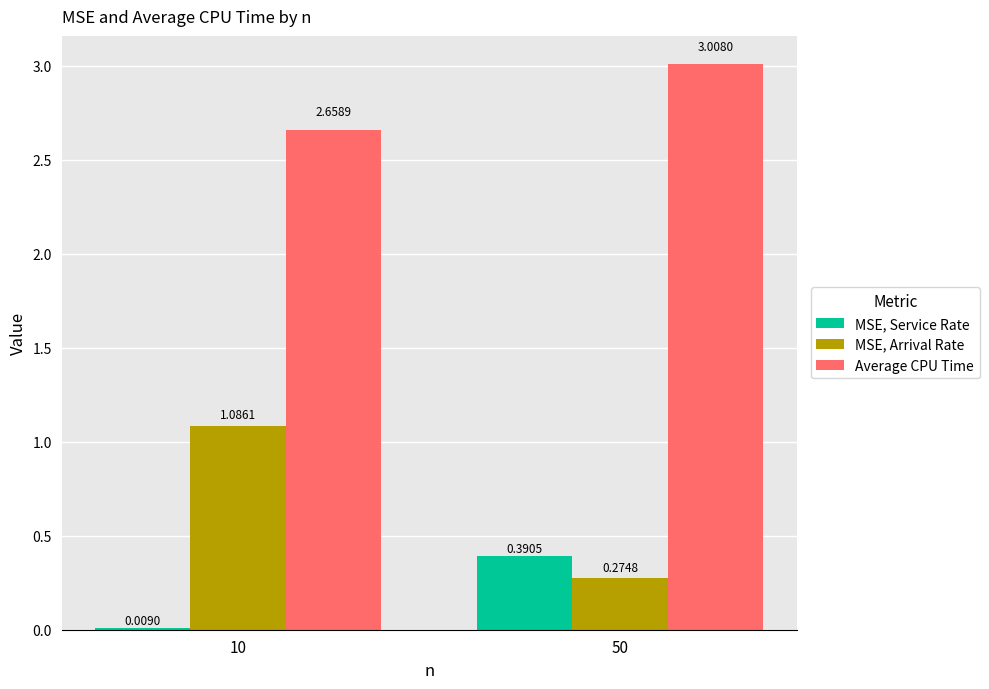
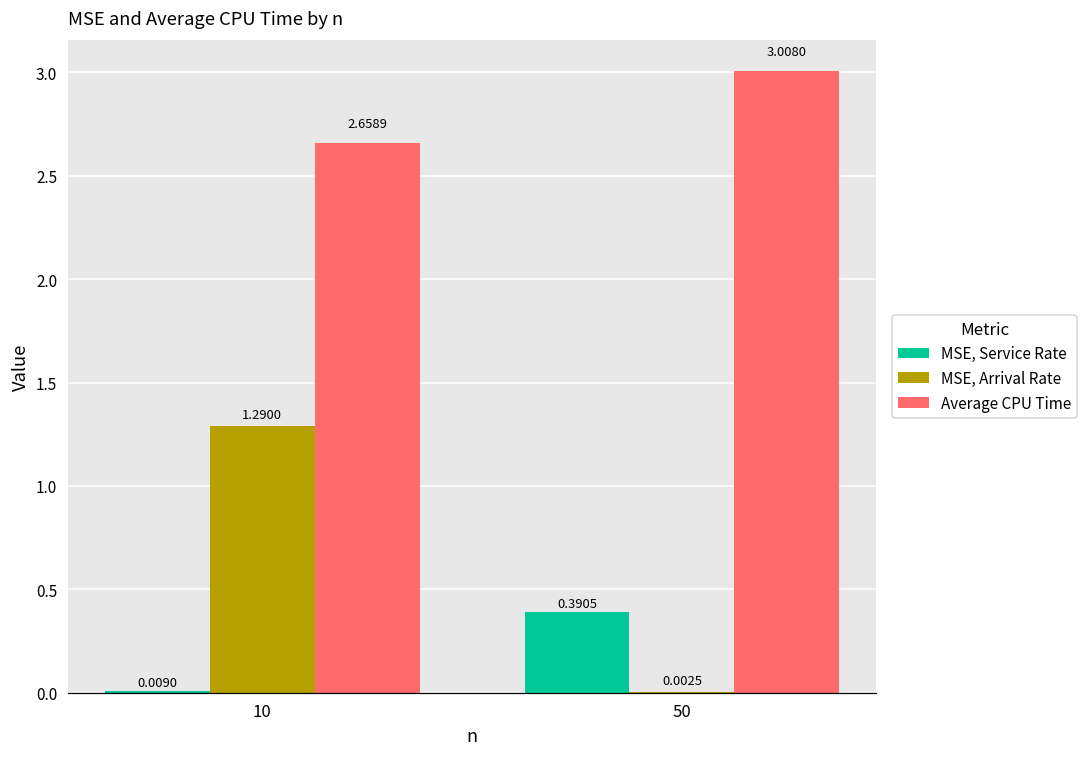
MSE, Arrival Rate, 10: 1.0861 -> 1.2900
MSE, Arrival Rate, 50: 0.2748 -> 0.0025
